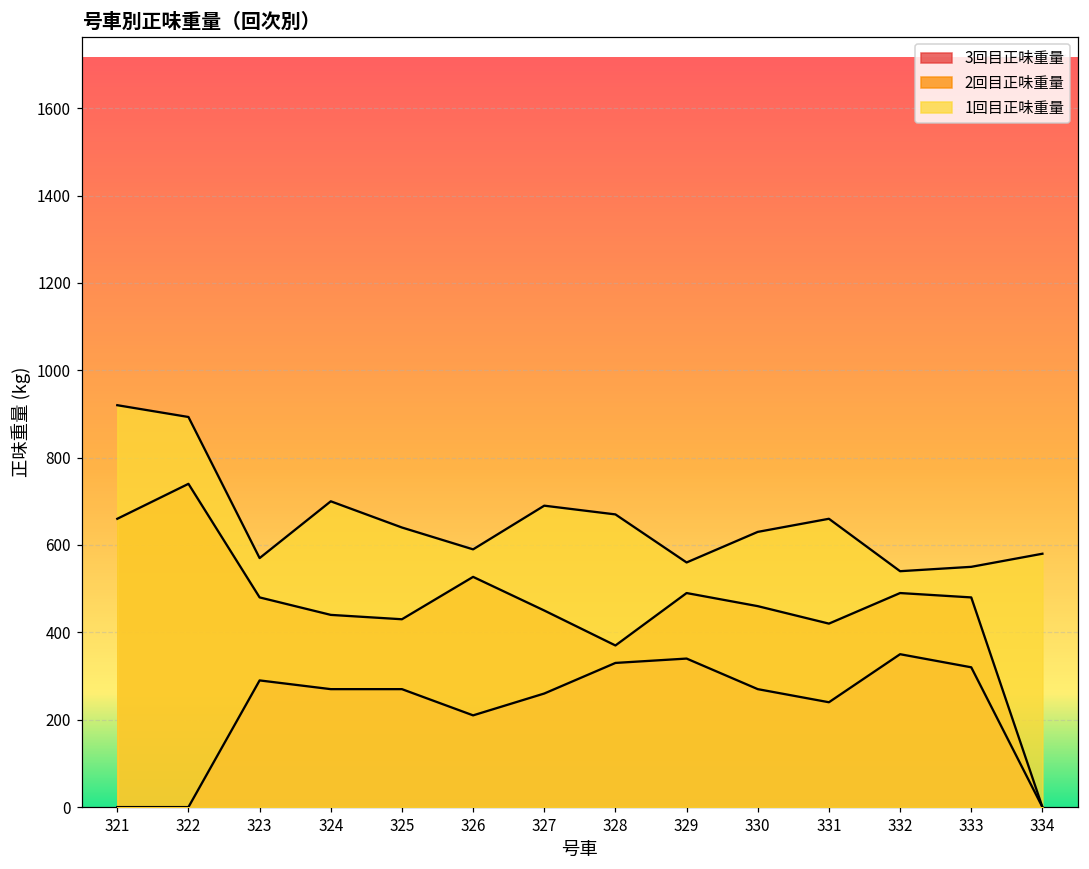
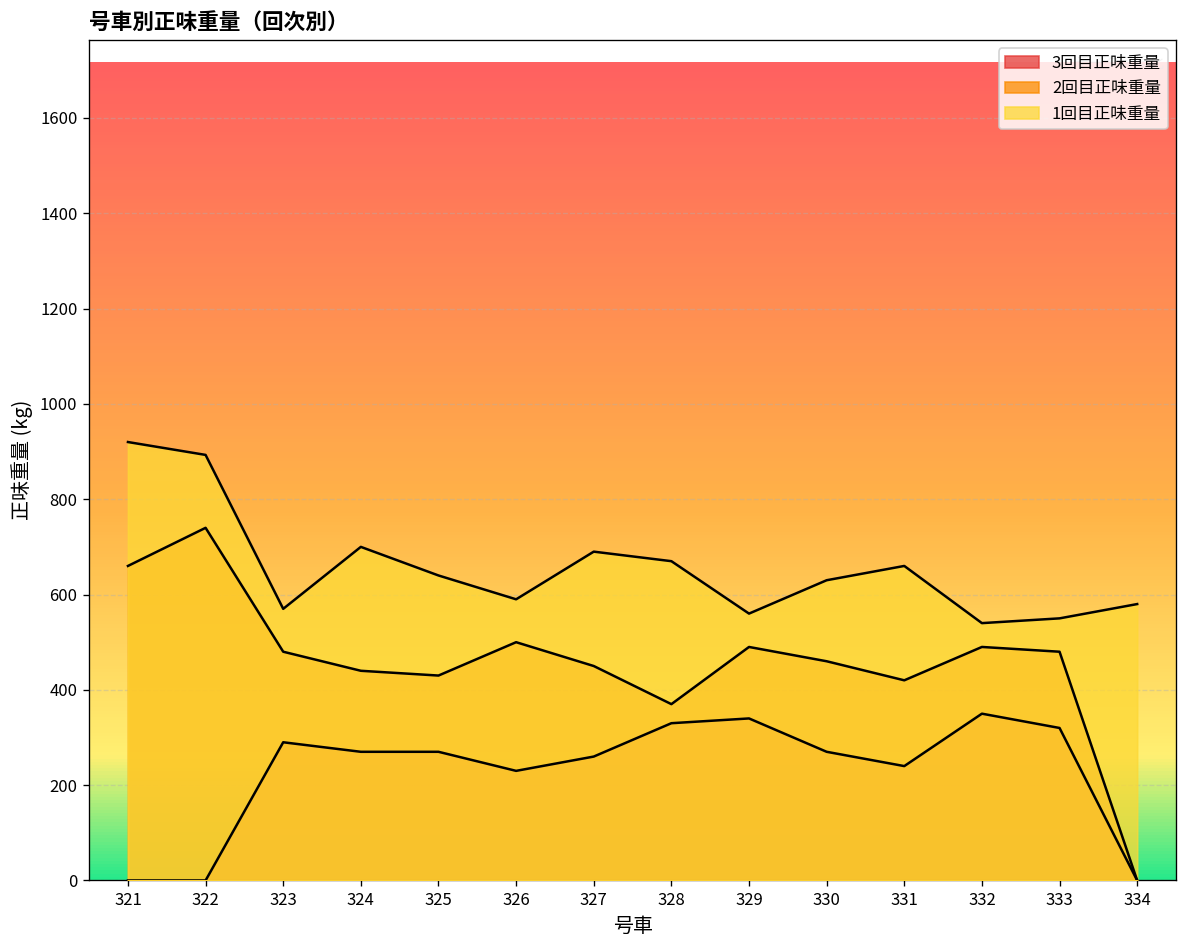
3回目正味重量, 326: 210 -> 230
2回目正味重量, 326: 530 -> 500
